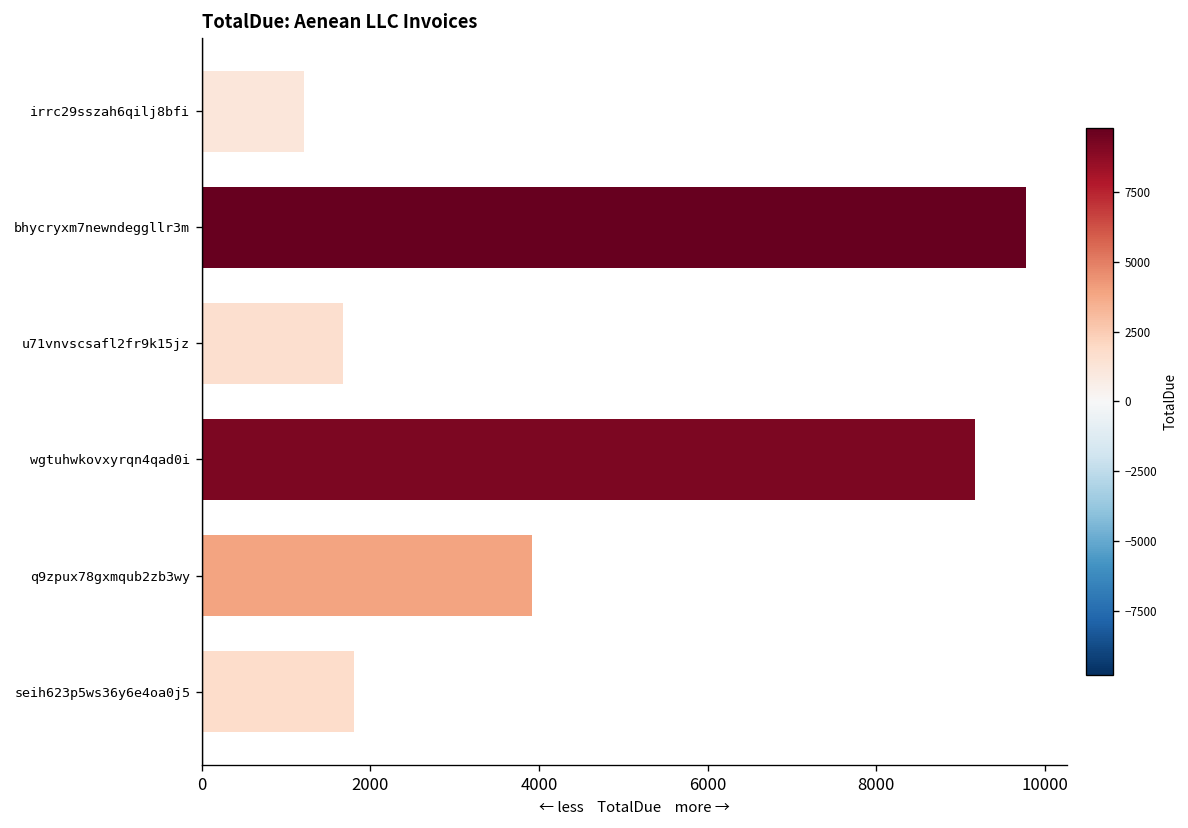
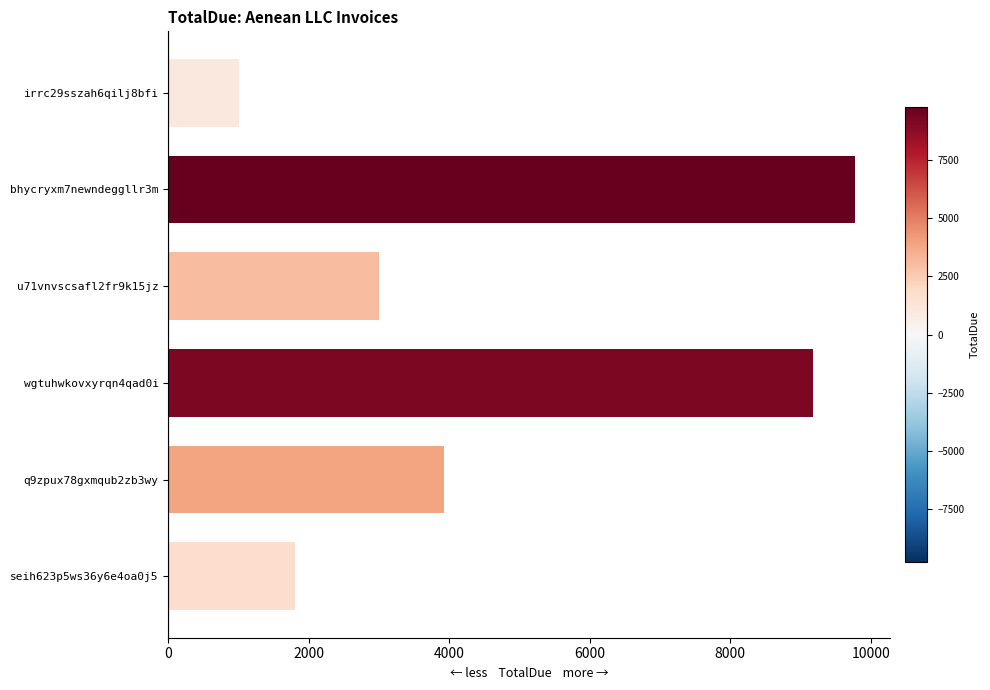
irrc29sszah6qilj8bfi: 1200 -> 1000
u71vnvscsafl2fr9k15jz: 1700 -> 3000
